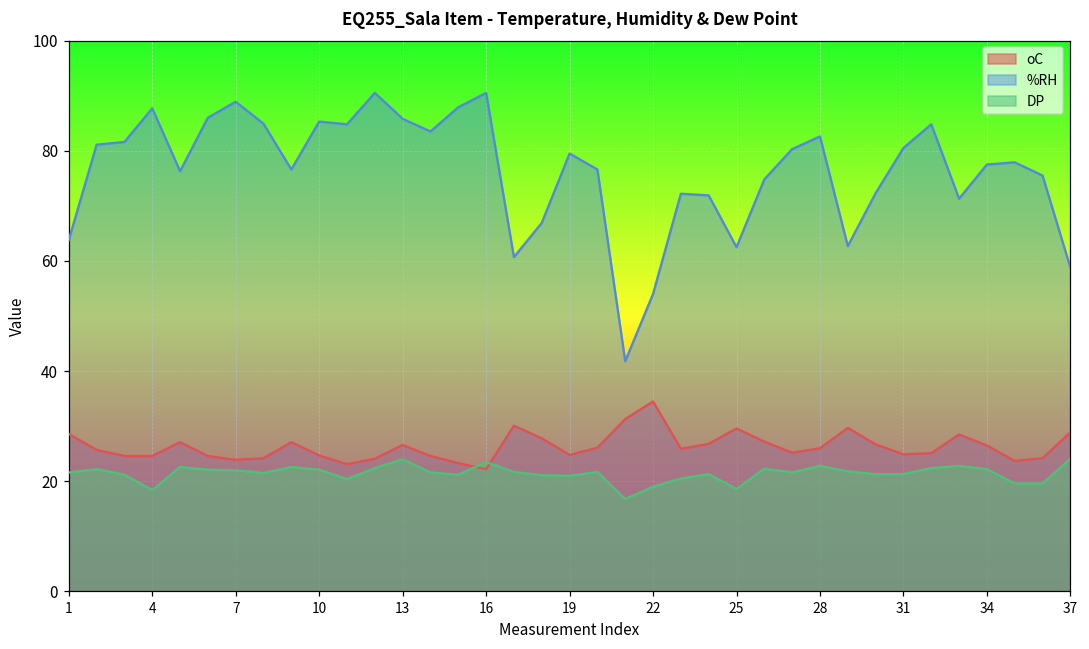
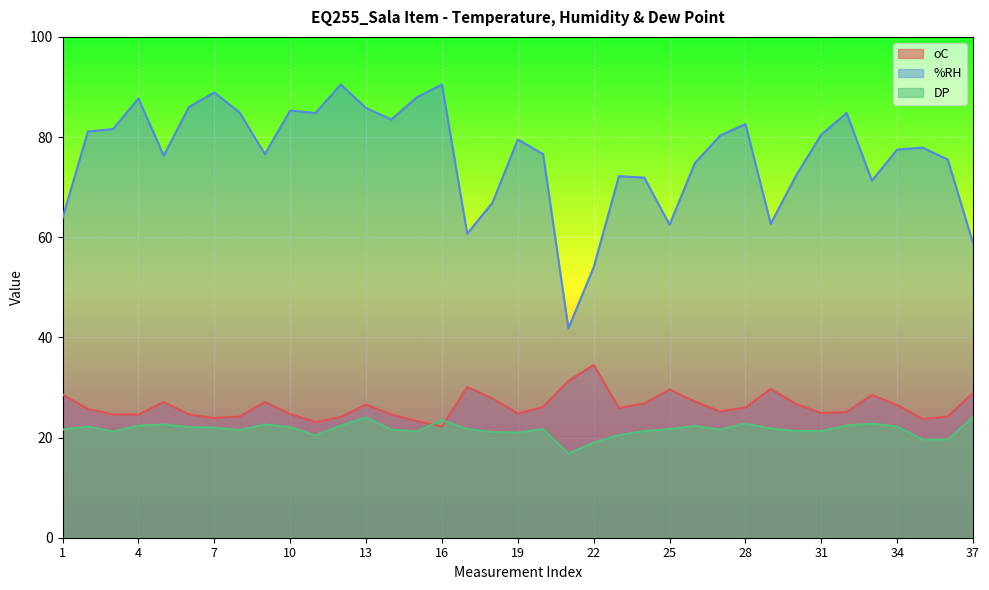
DP, 4: 18 -> 22
DP, 25: 19 -> 22
